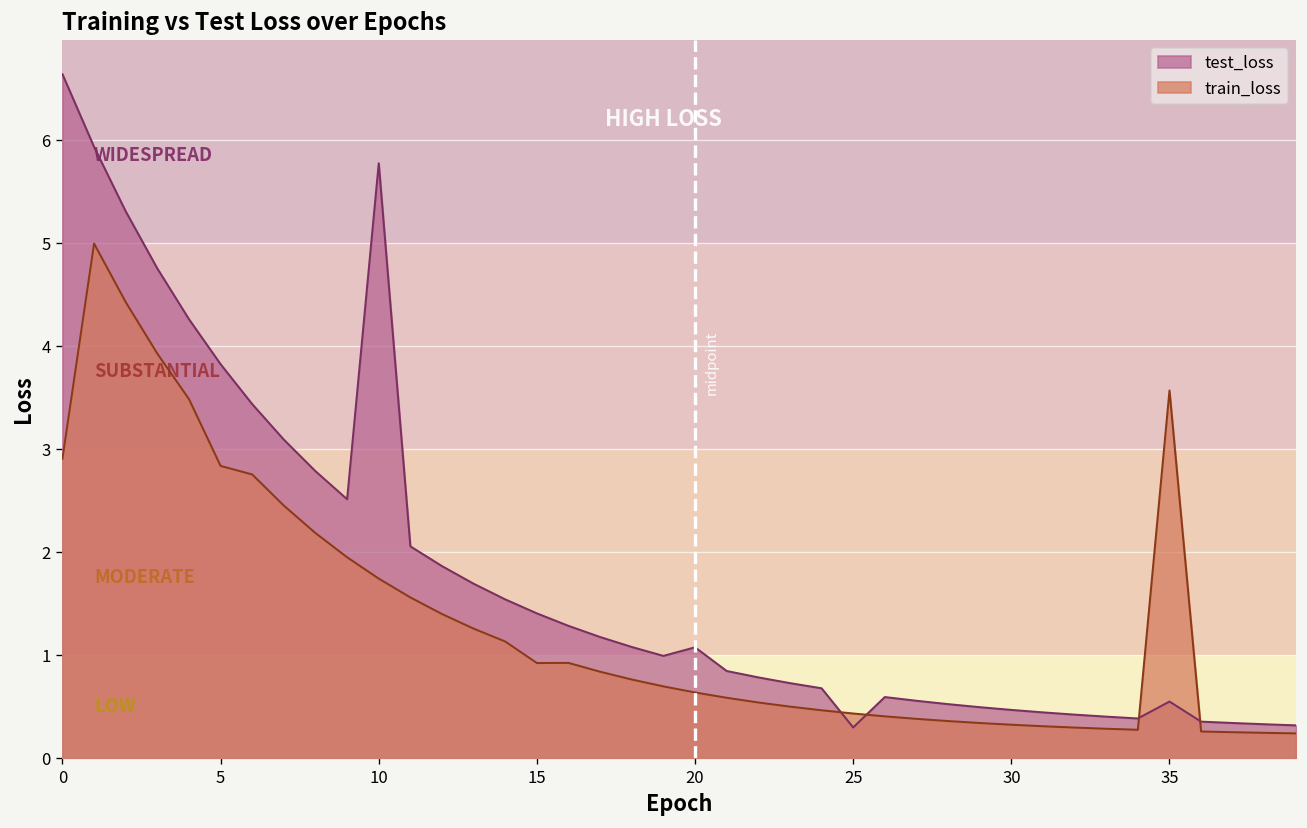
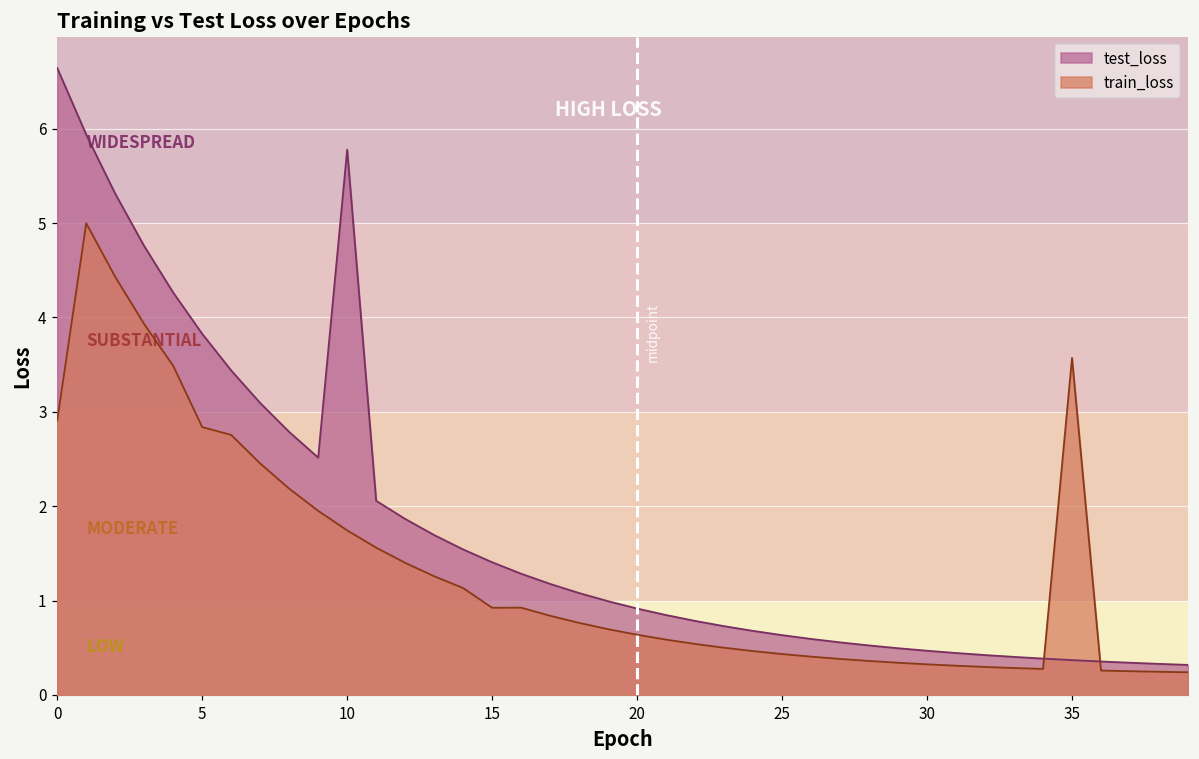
test_loss, 20: 1.1 -> 0.9
test_loss, 25: 0.3 -> 0.6
test_loss, 35: 0.5 -> 0.4
